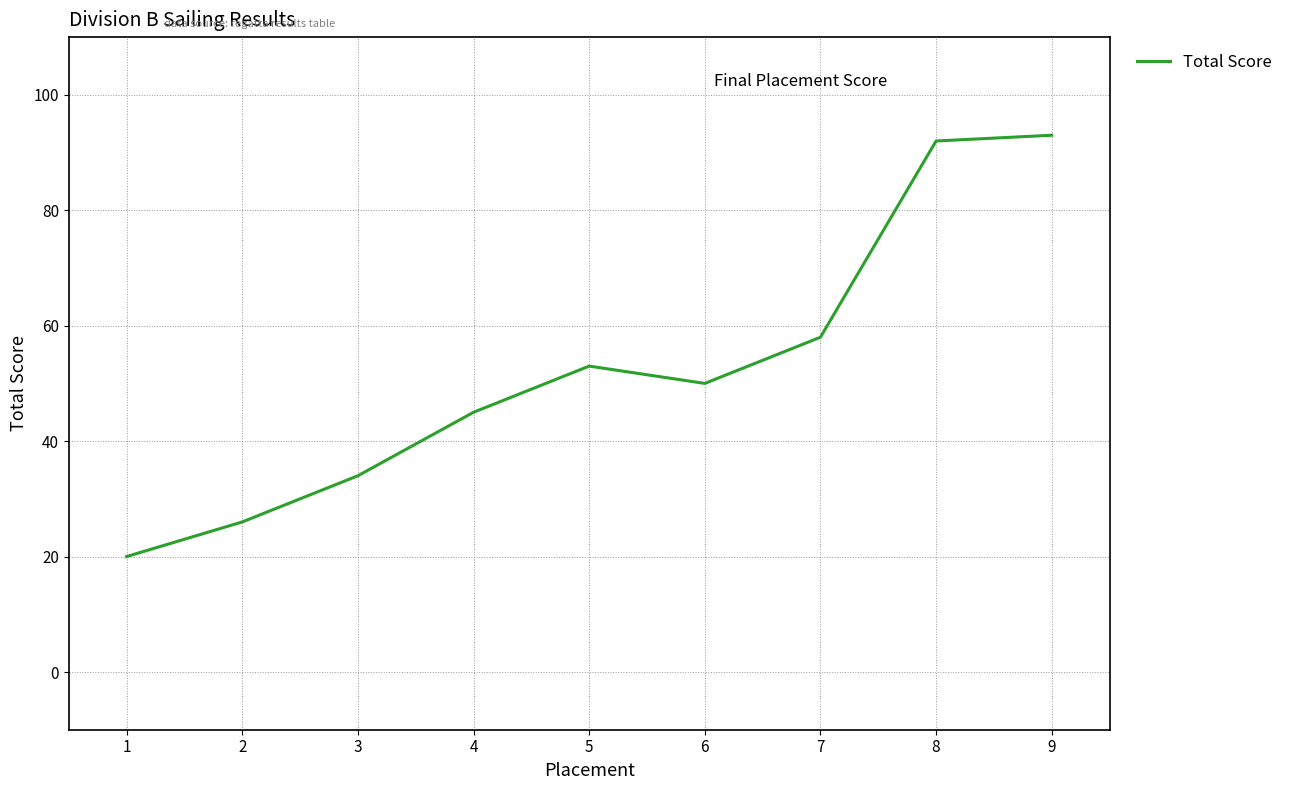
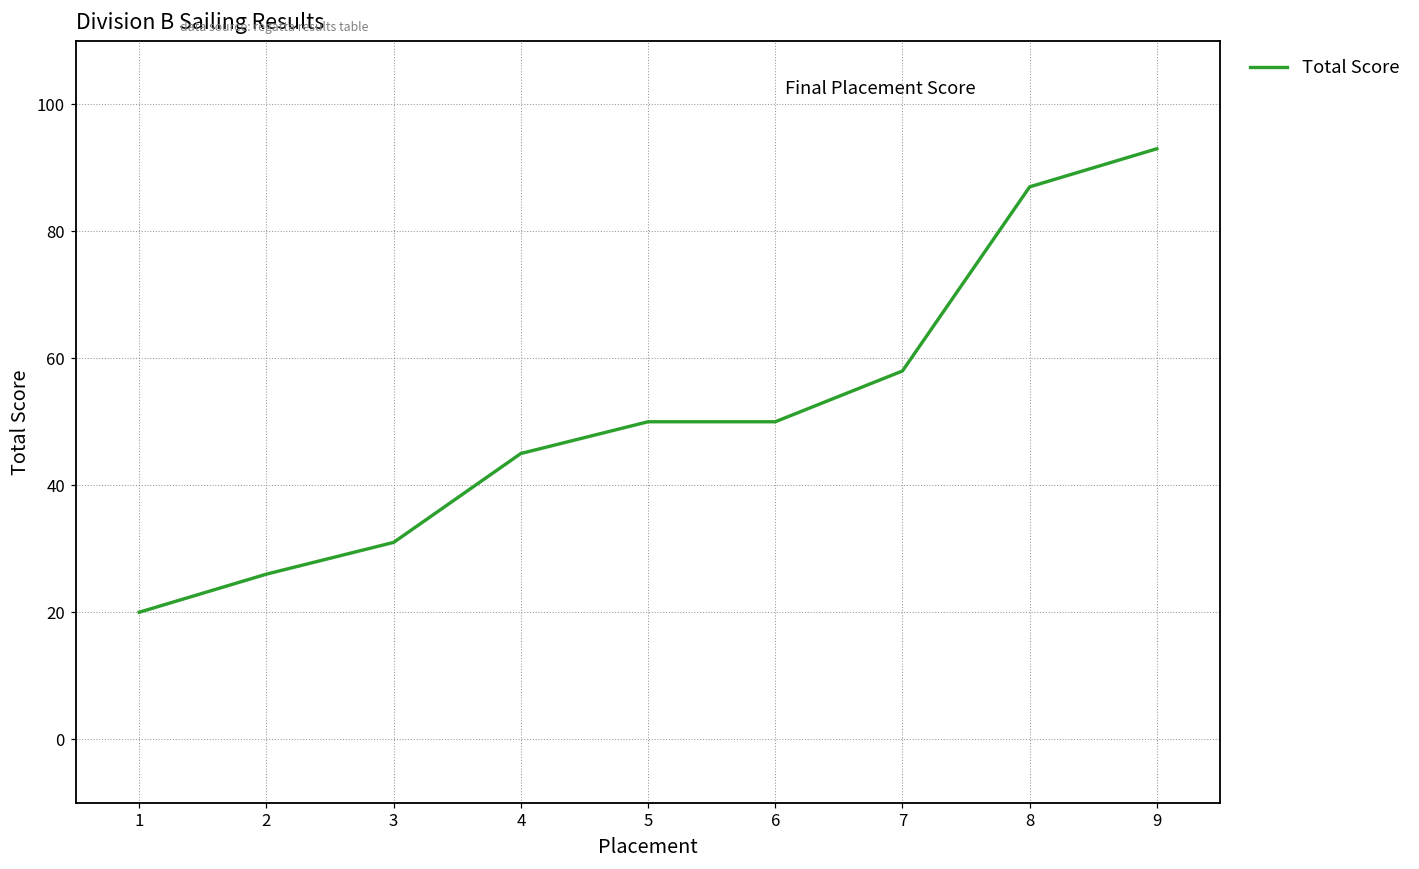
3: 34 -> 31
5: 53 -> 50
8: 92 -> 87
